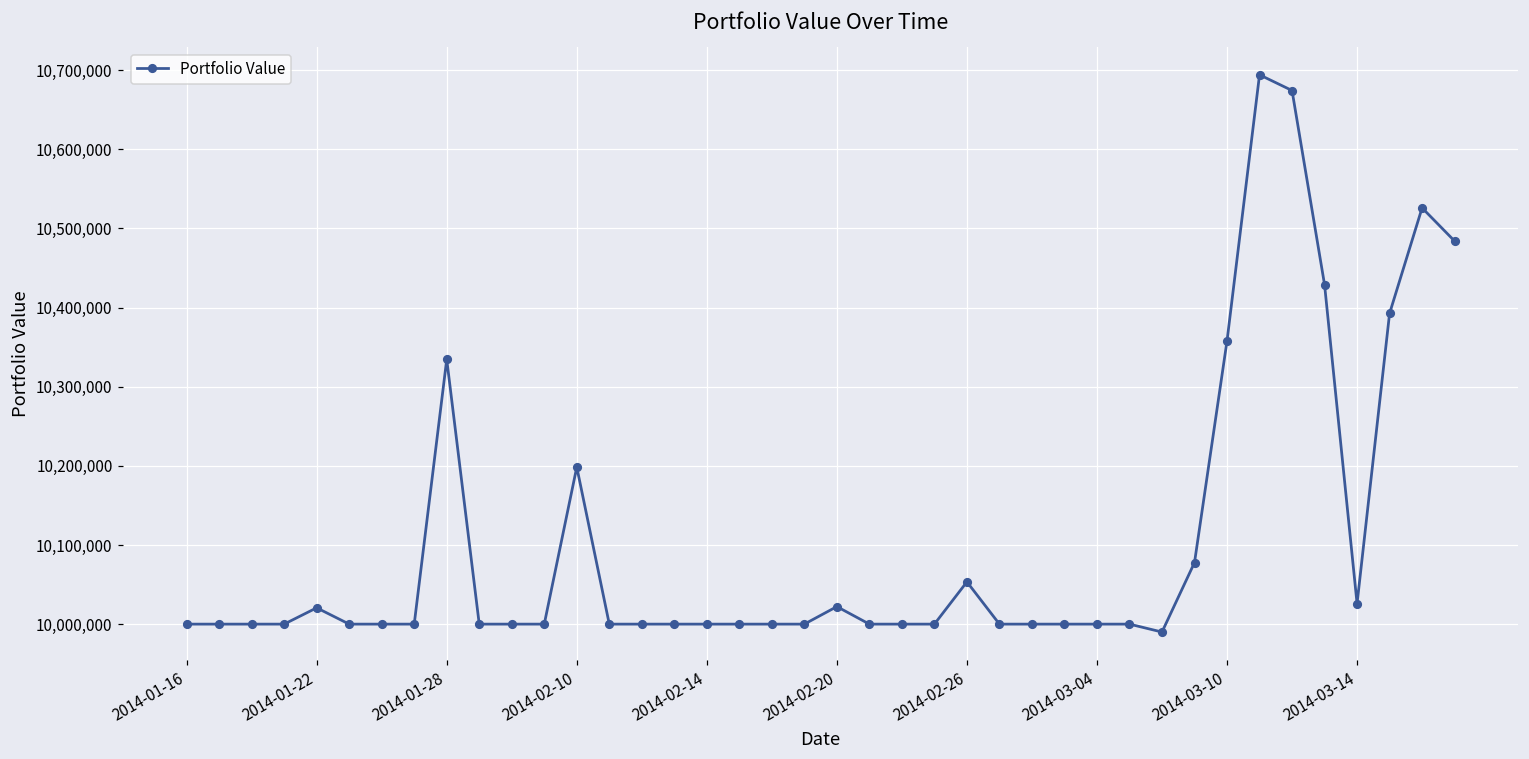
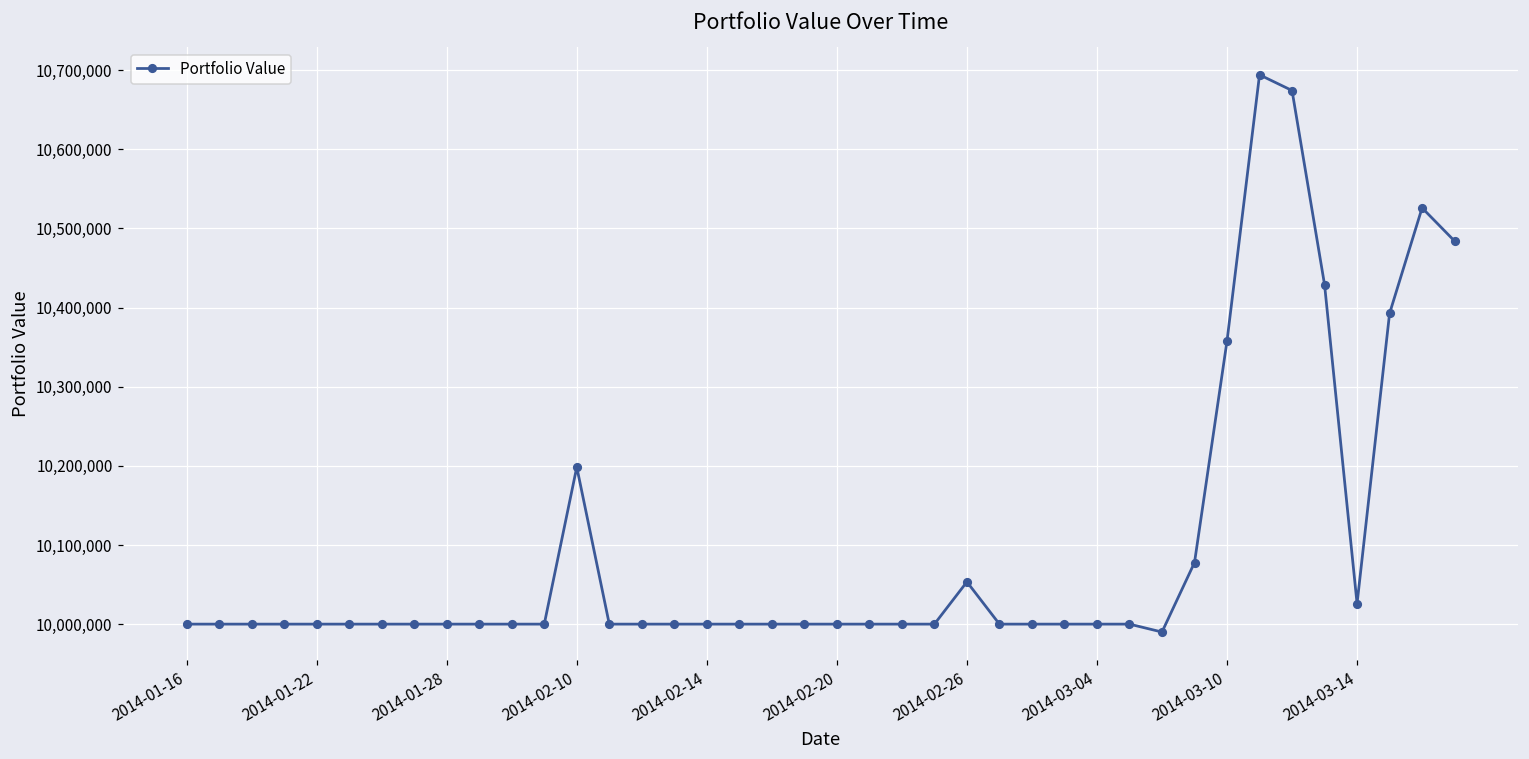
2014-01-22: 10,020,000 -> 10,000,000
2014-01-28: 10,330,000 -> 10,000,000
2014-02-20: 10,020,000 -> 10,000,000
